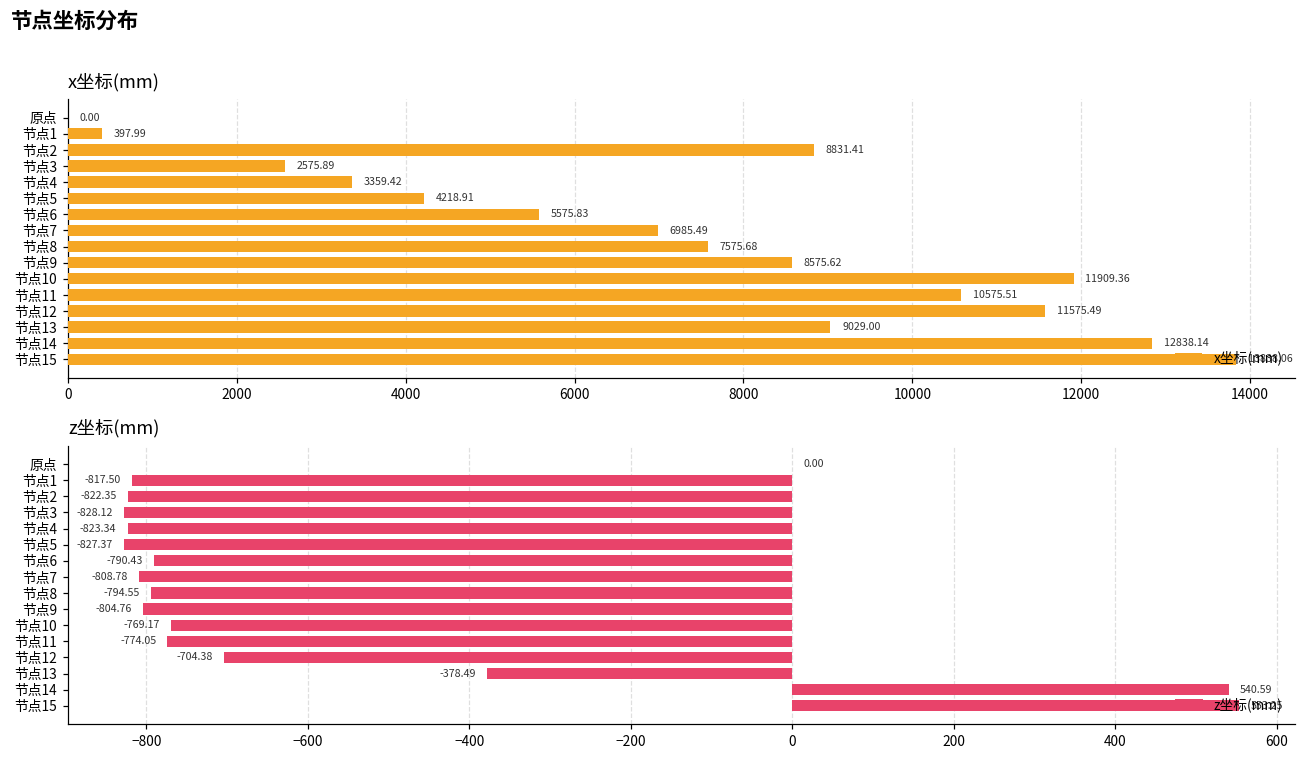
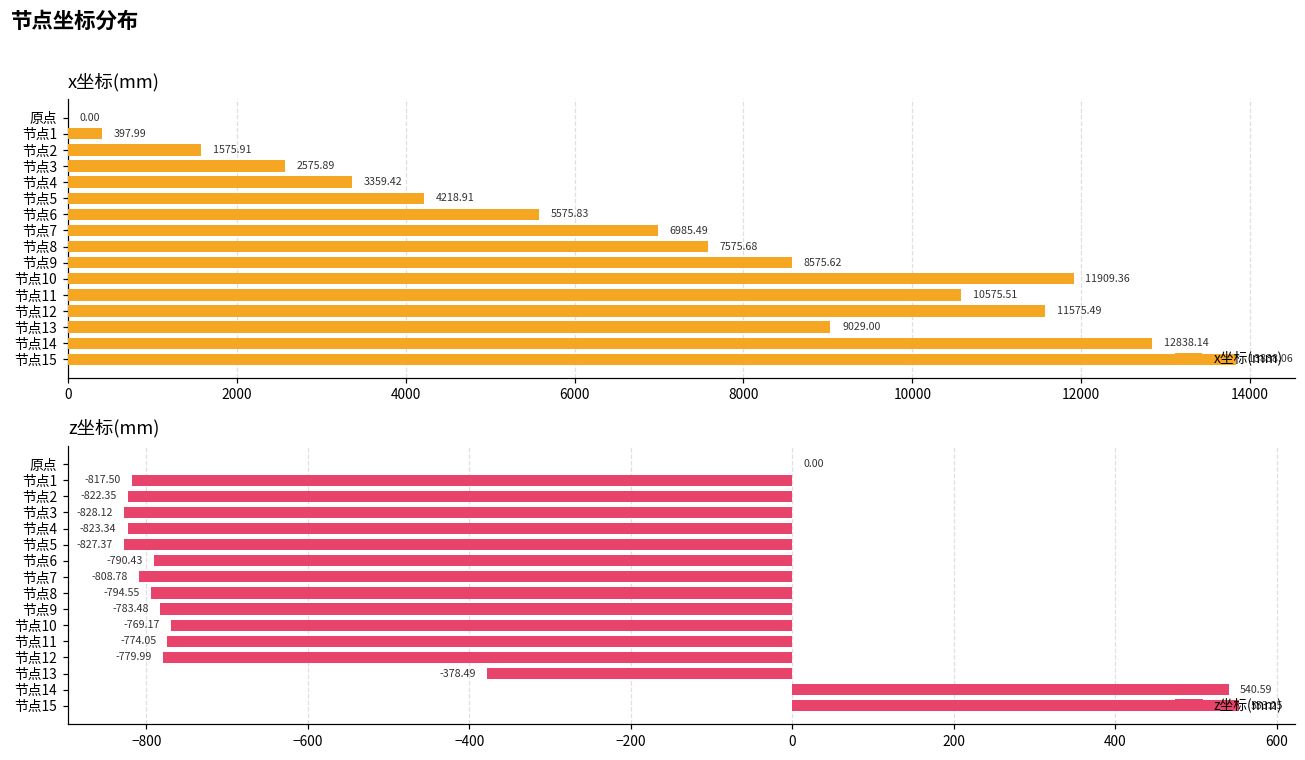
x坐标(mm), 节点2: 8831.41 -> 1575.91
z坐标(mm), 节点9: -804.76 -> -783.48
z坐标(mm), 节点12: -704.38 -> -779.99
